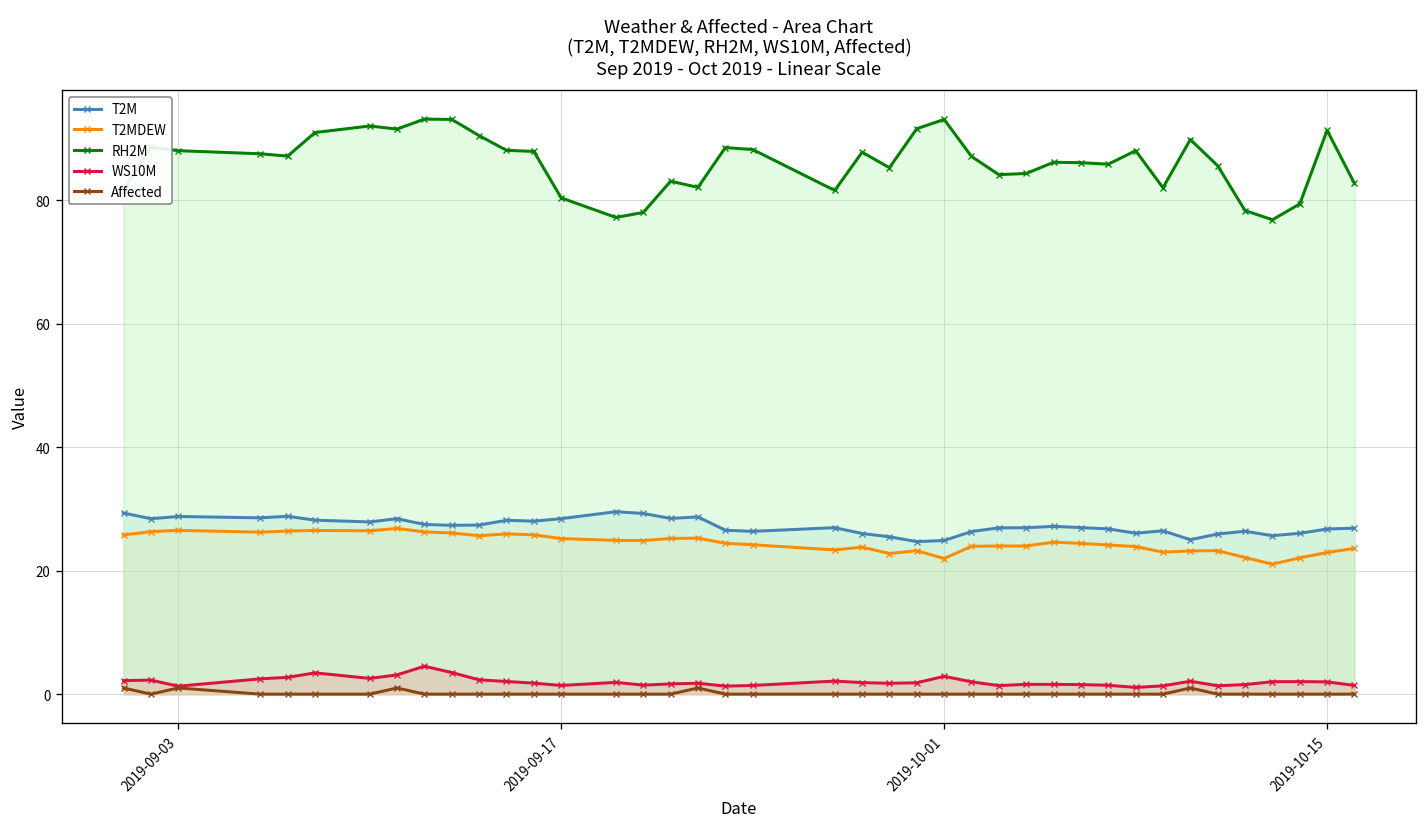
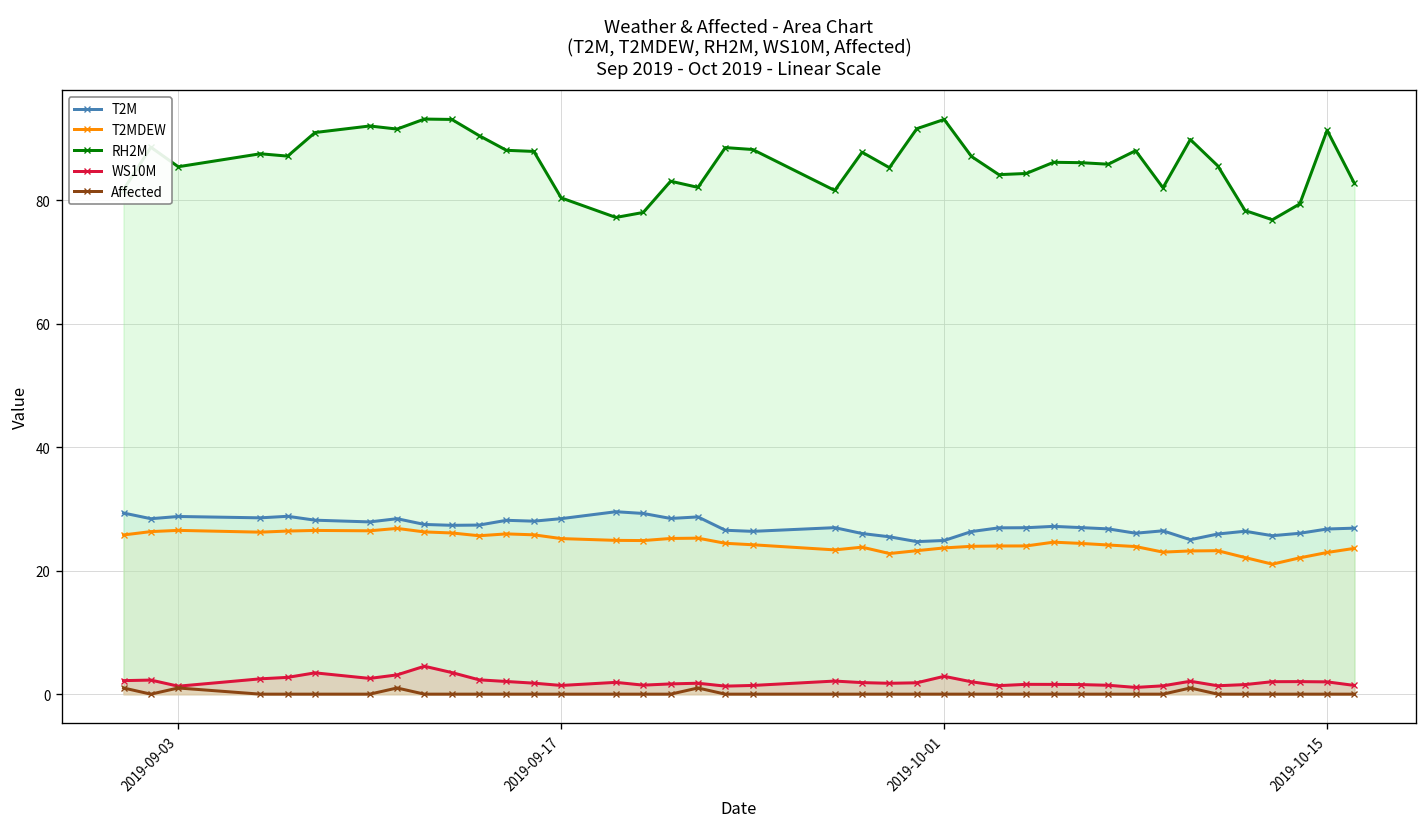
RH2M, 2019-09-03: 88 -> 85
T2MDEW, 2019-10-01: 22 -> 24
